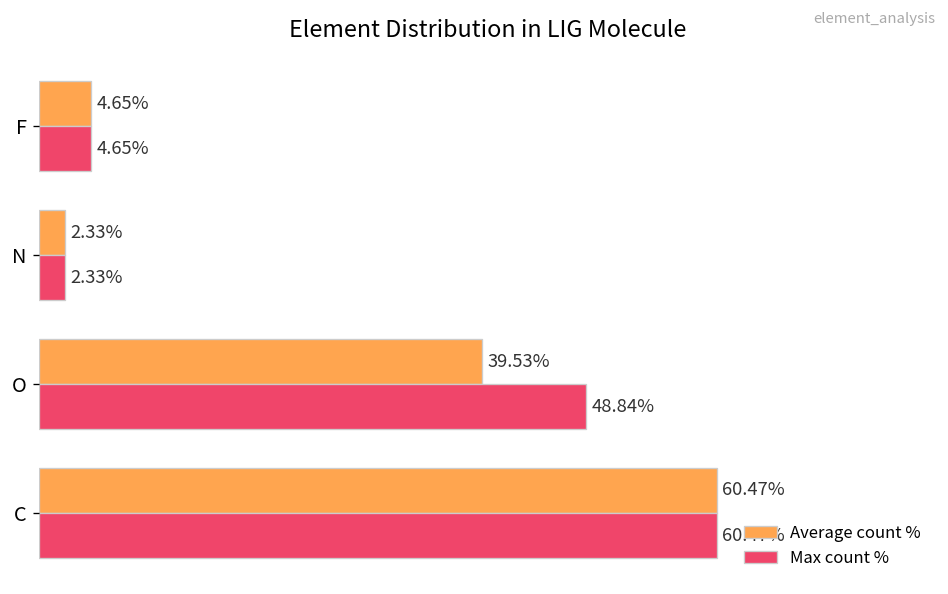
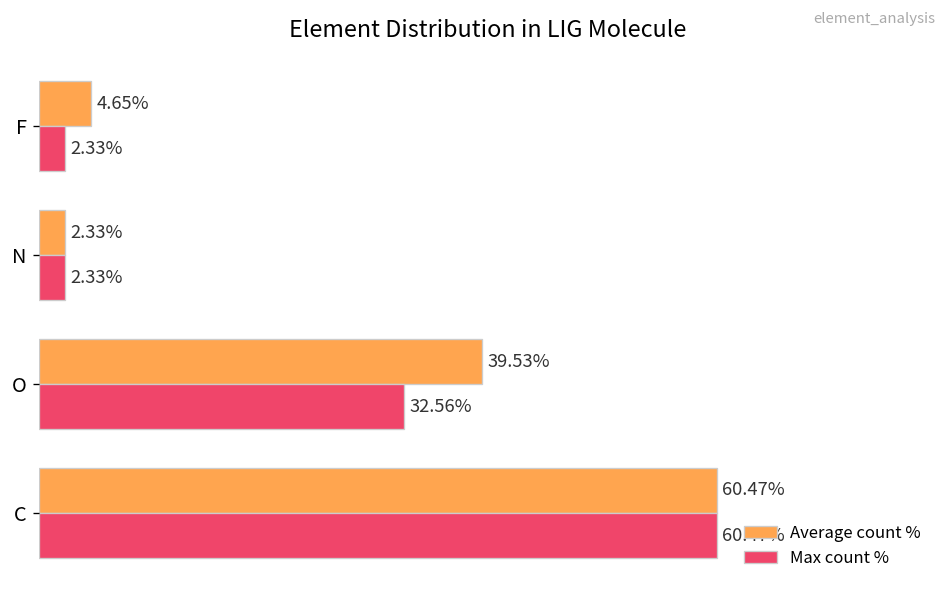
Max count %, F: 4.65% -> 2.33%
Max count %, O: 48.84% -> 32.56%
